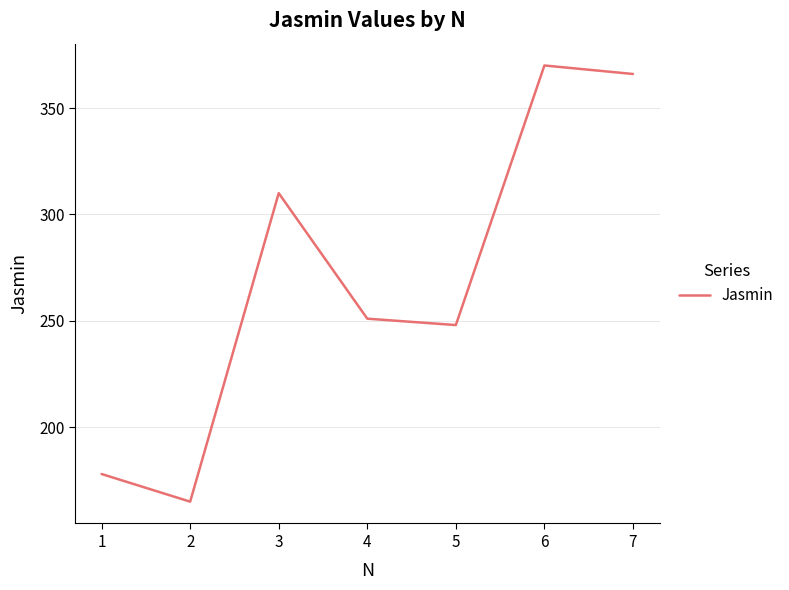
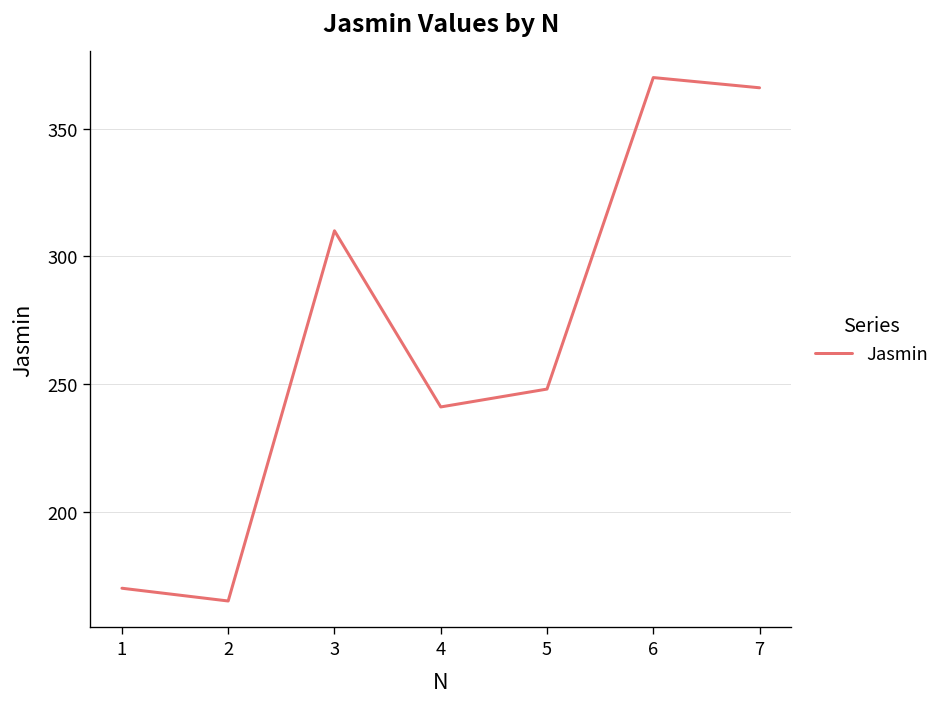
1: 178 -> 170
4: 251 -> 241
